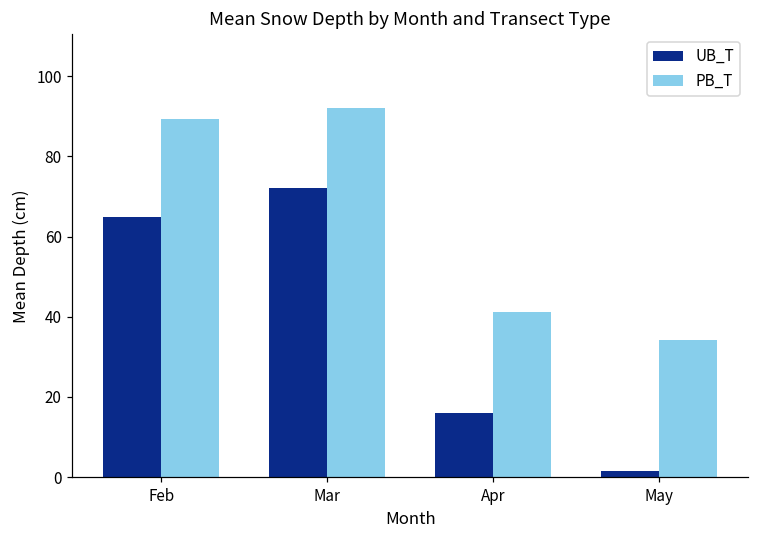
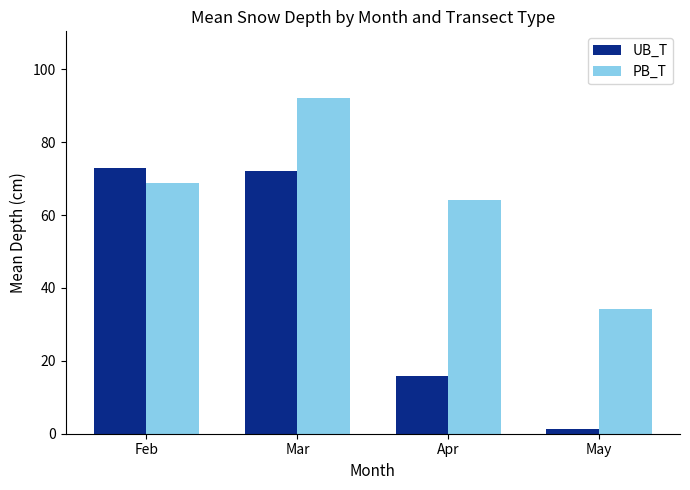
UB_T, Feb: 65 -> 73
PB_T, Feb: 89 -> 69
PB_T, Apr: 41 -> 64
